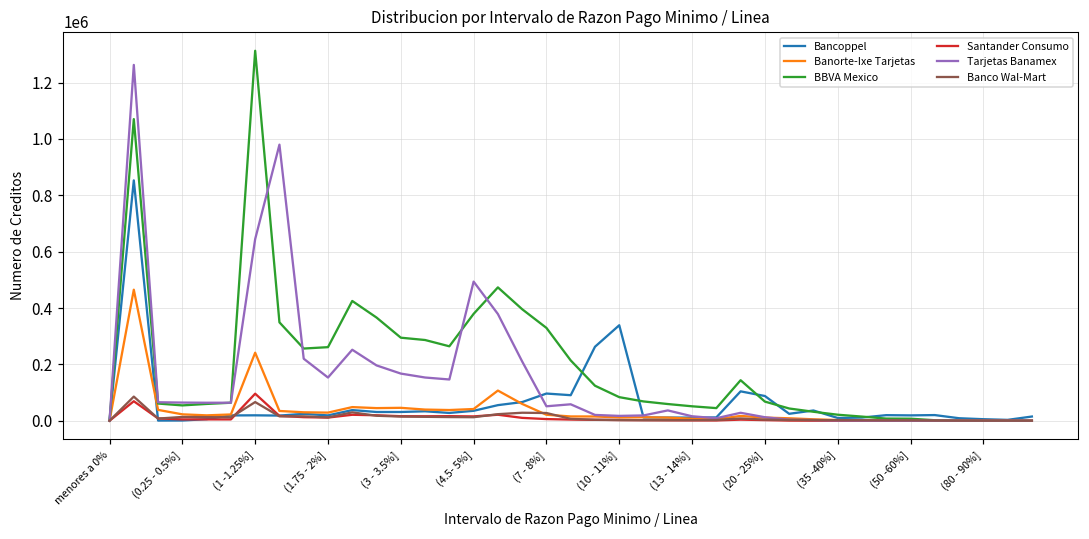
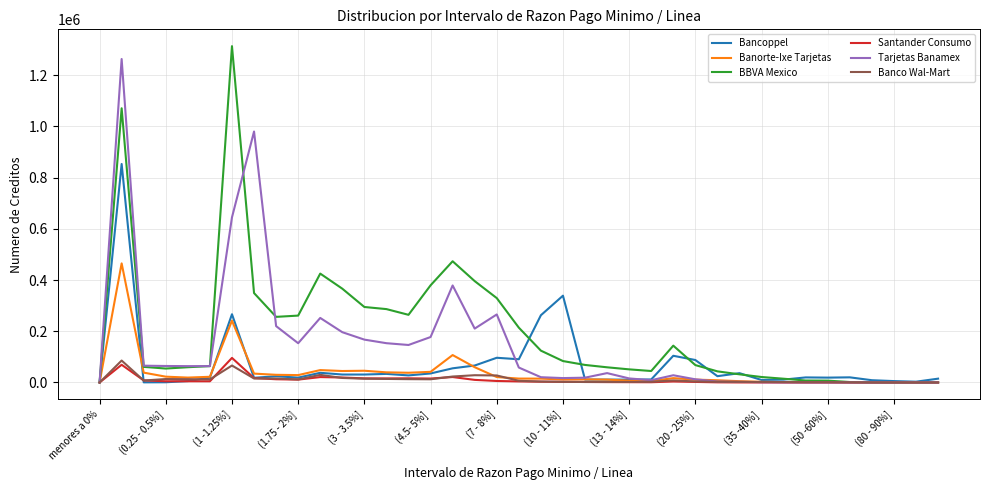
Bancoppel, (1 -1.25%]: 20000 -> 270000
Tarjetas Banamex, (4.5- 5%]: 490000 -> 180000
Tarjetas Banamex, (7 - 8%]: 50000 -> 270000
